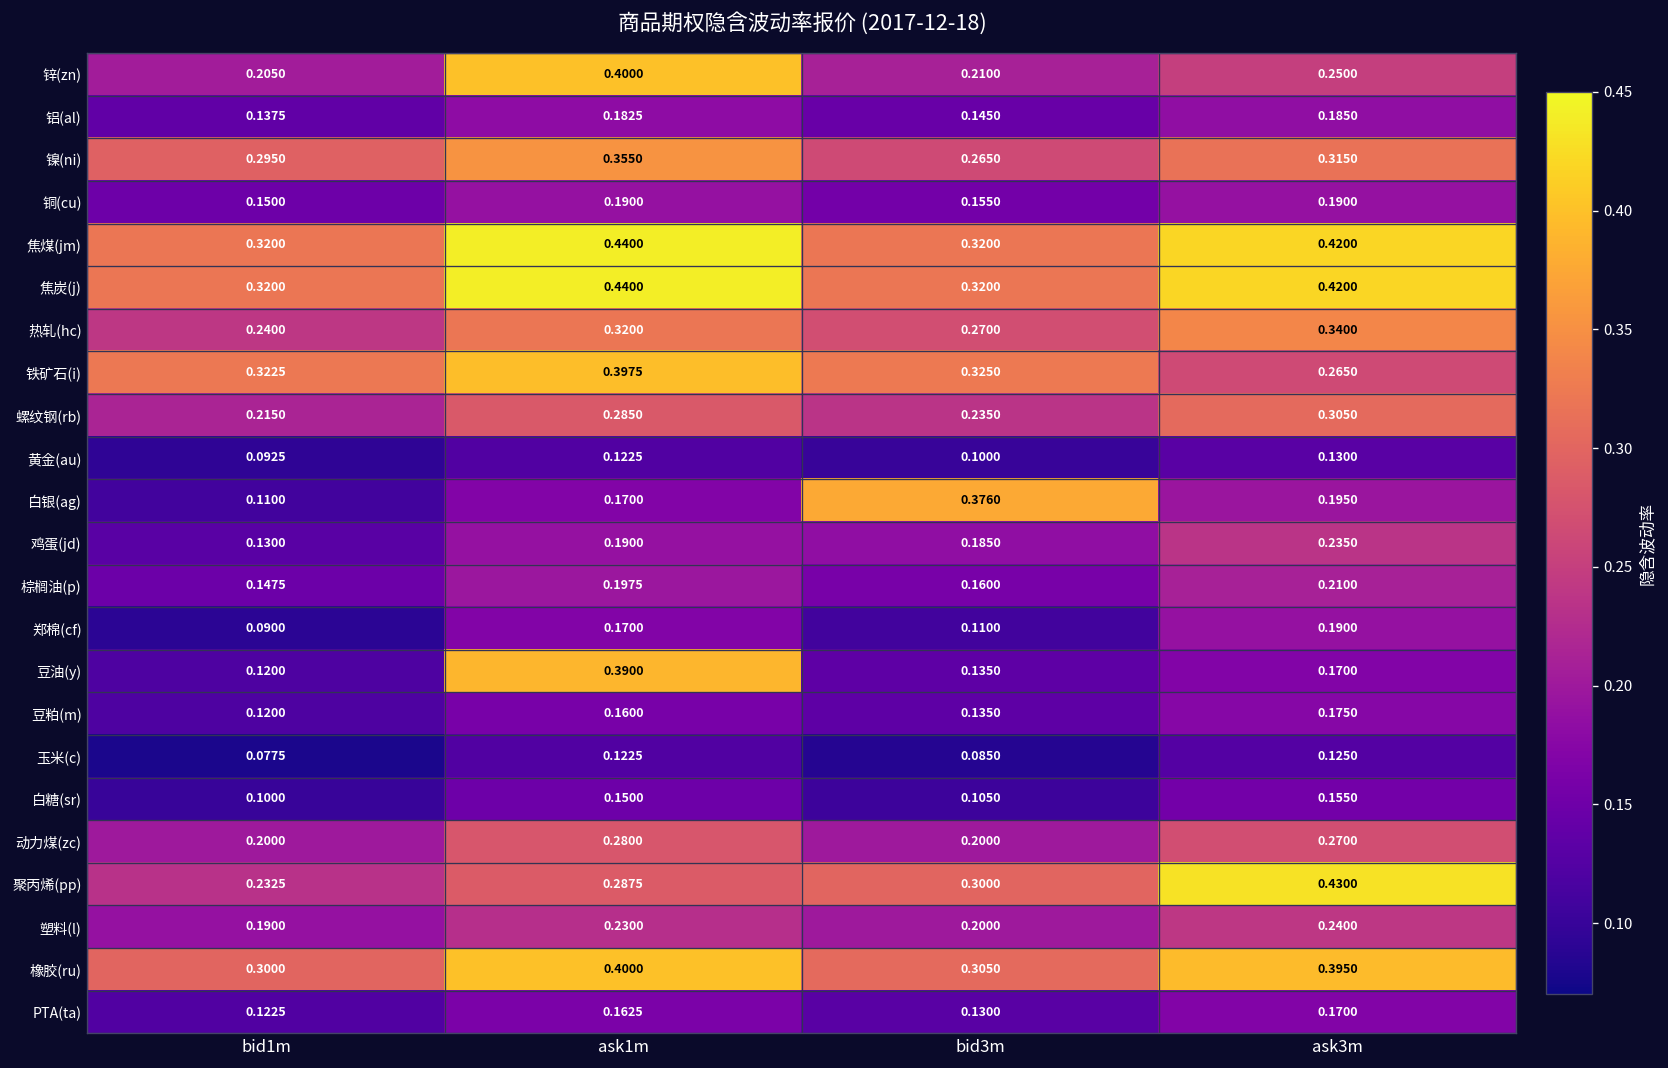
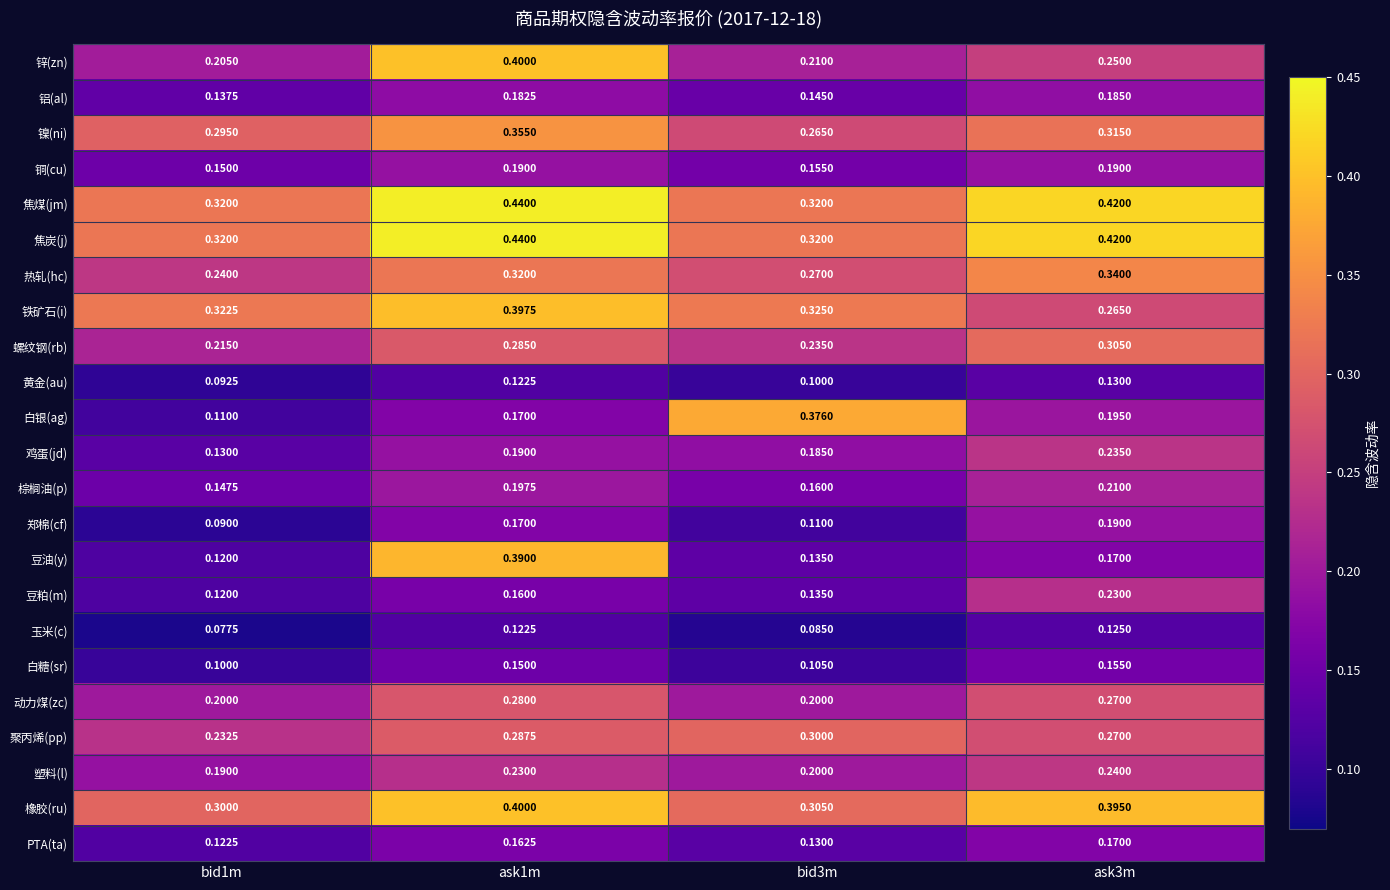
豆粕(m), ask3m: 0.1750 -> 0.2300
聚丙烯(pp), ask3m: 0.4300 -> 0.2700
